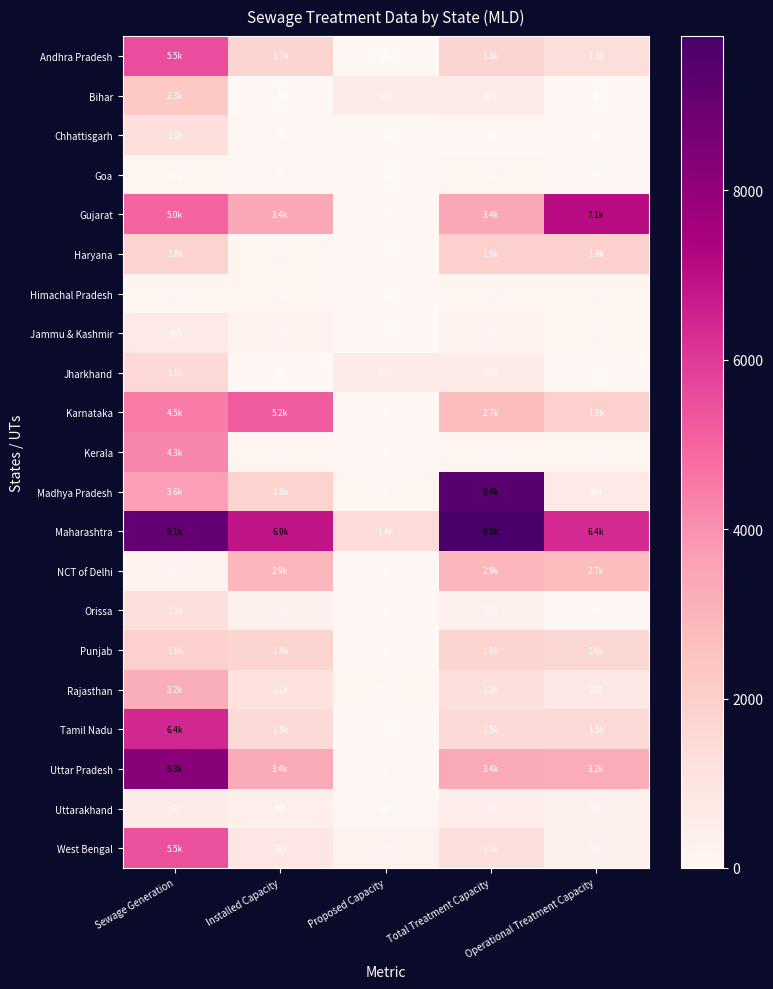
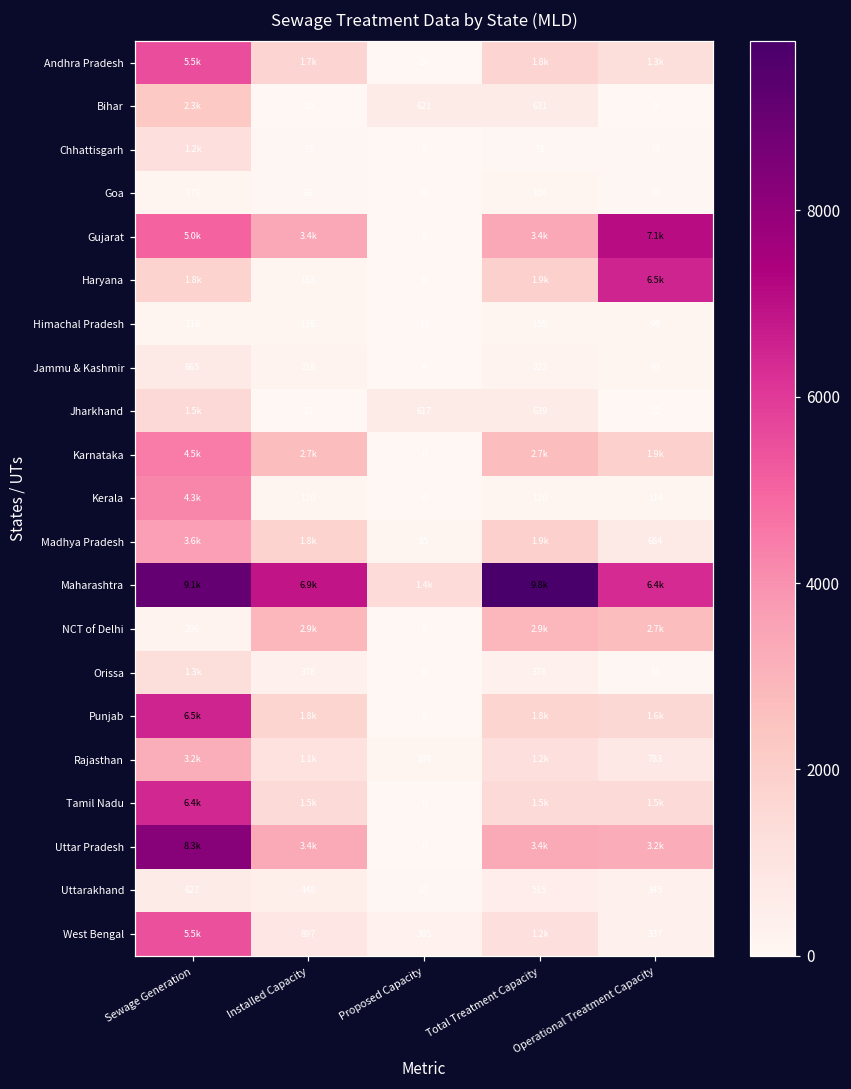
Haryana, Operational Treatment Capacity: 1.9k -> 6.5k
Karnataka, Installed Capacity: 5.2k -> 2.7k
Madhya Pradesh, Total Treatment Capacity: 9.4k -> 1.9k
Punjab, Sewage Generation: 1.9k -> 6.5k
